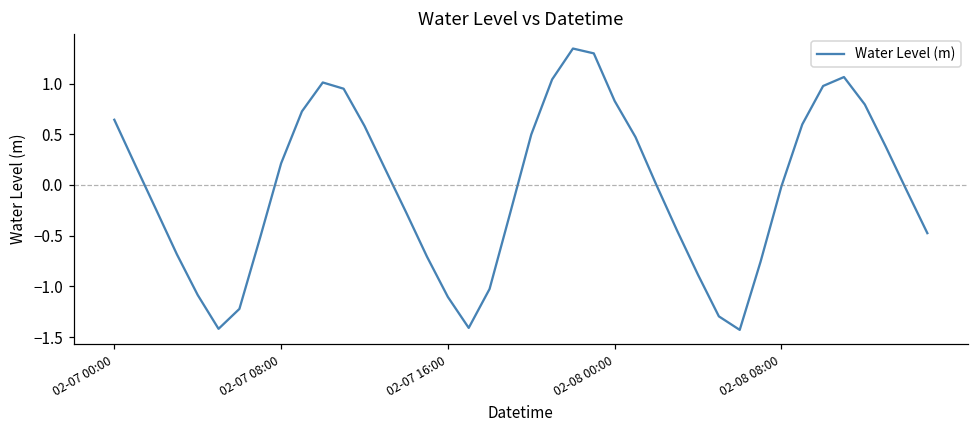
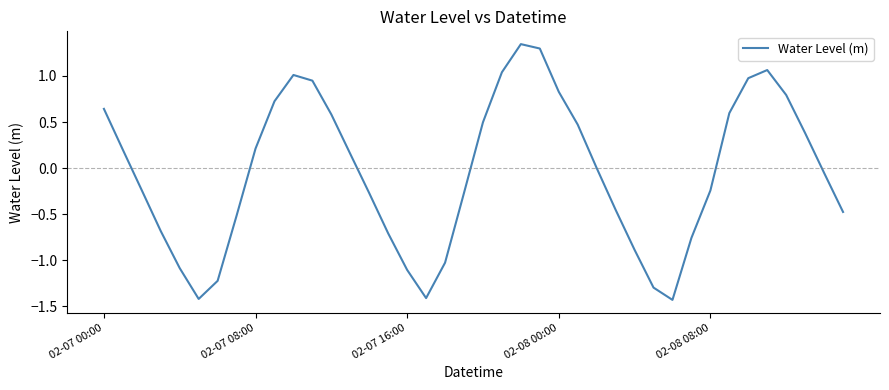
02-08 08:00: 0.0 -> -0.2
